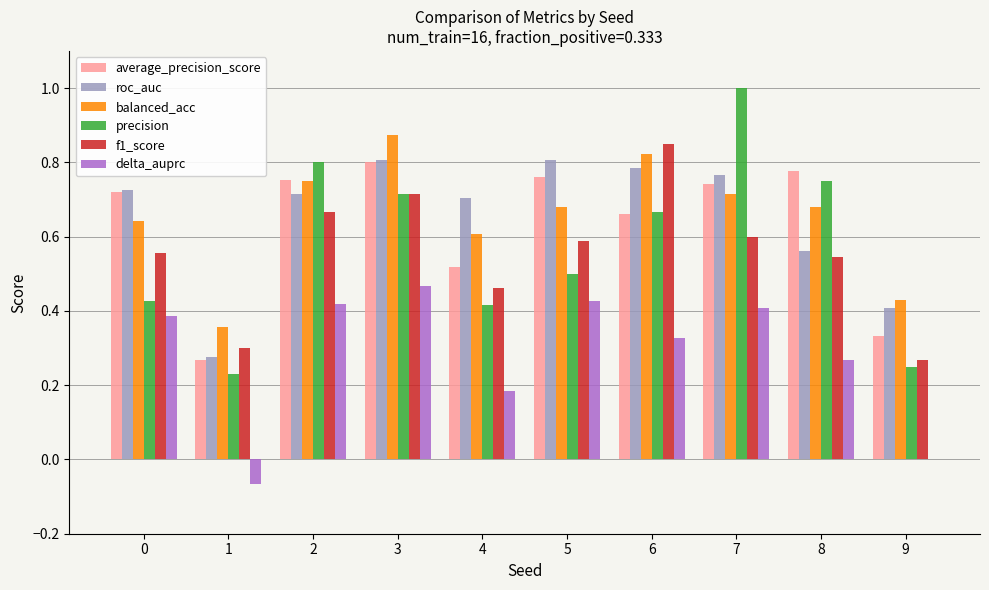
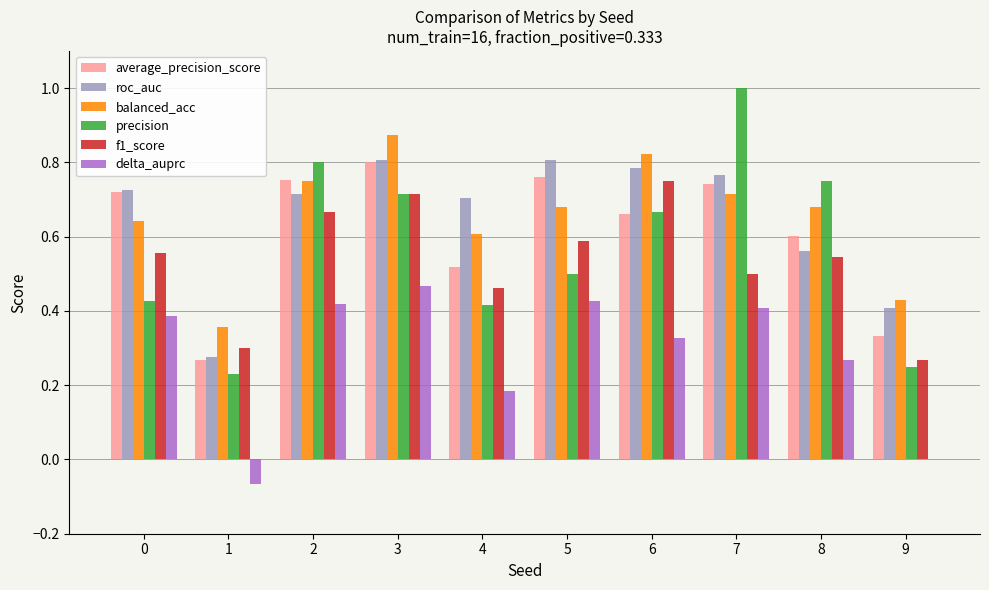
f1_score, 6: 0.85 -> 0.75
f1_score, 7: 0.6 -> 0.5
average_precision_score, 8: 0.78 -> 0.60
